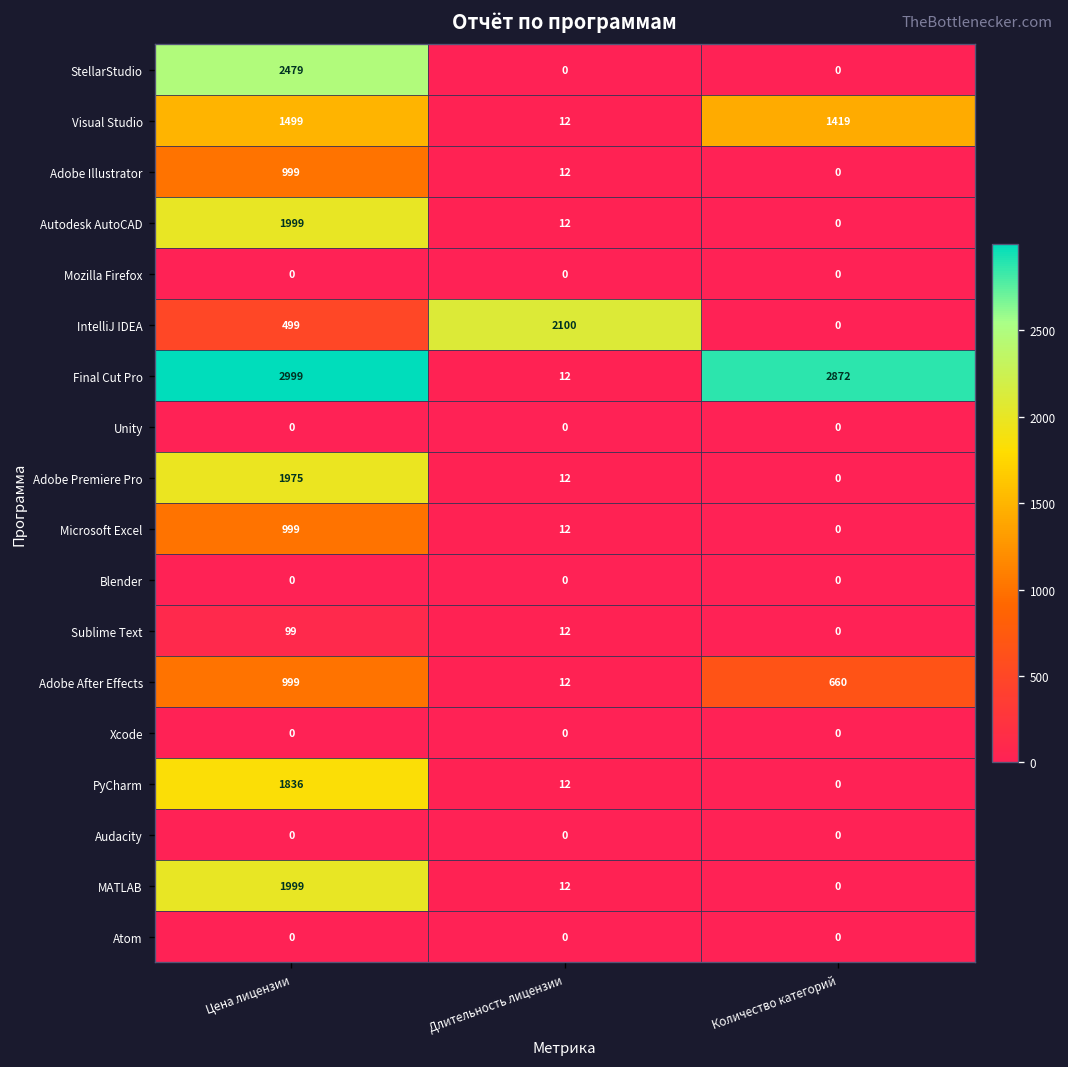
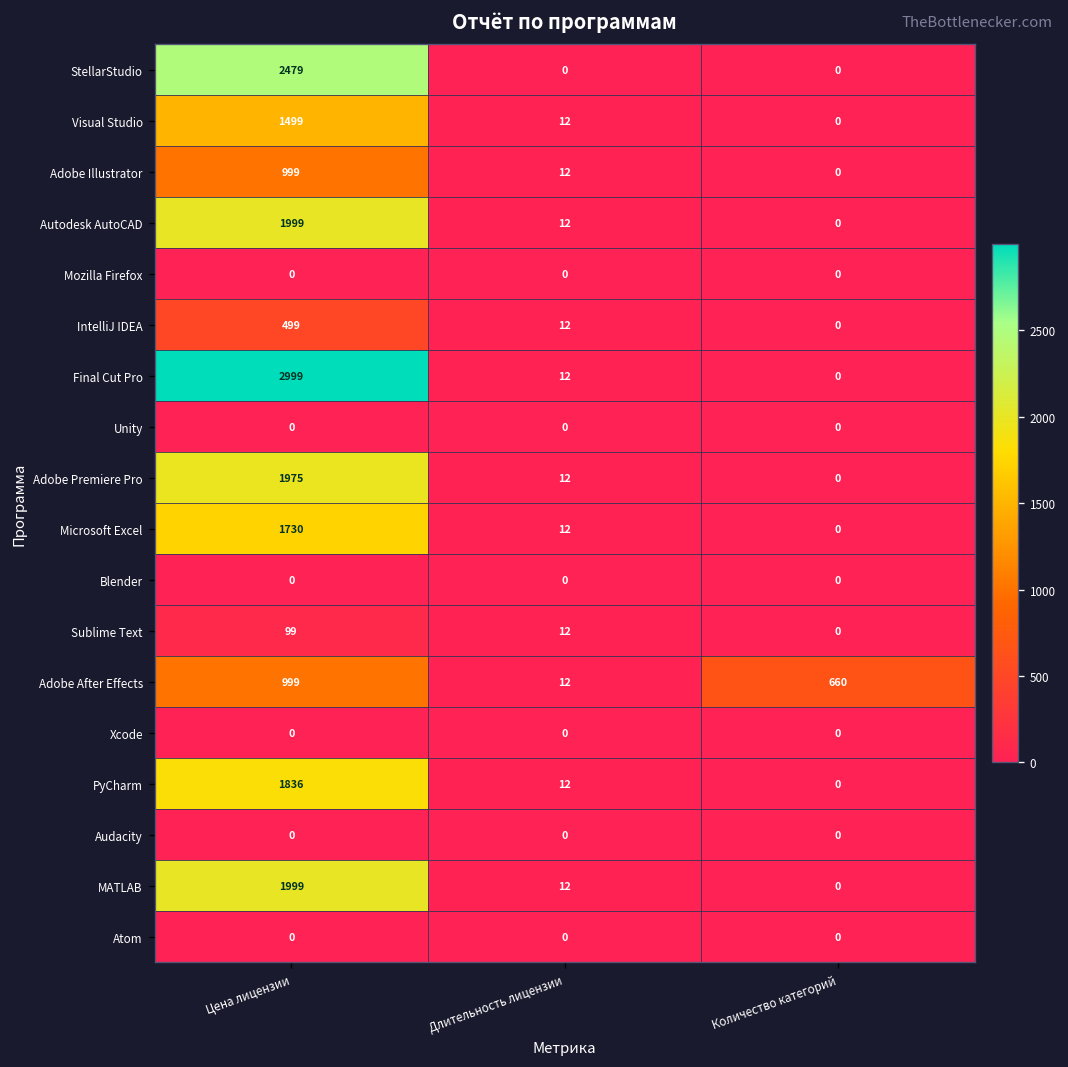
Visual Studio, Количество категорий: 1419 -> 0
IntelliJ IDEA, Длительность лицензии: 2100 -> 12
Final Cut Pro, Количество категорий: 2872 -> 0
Microsoft Excel, Цена лицензии: 999 -> 1730
